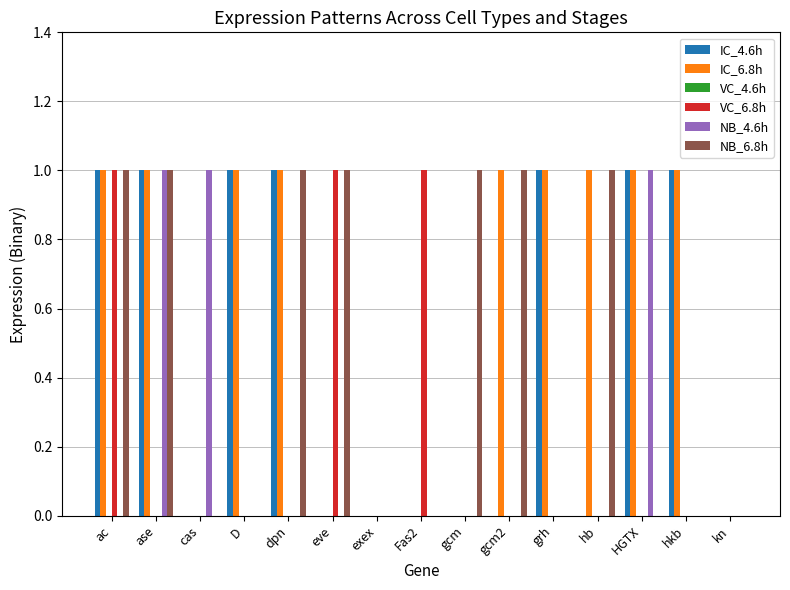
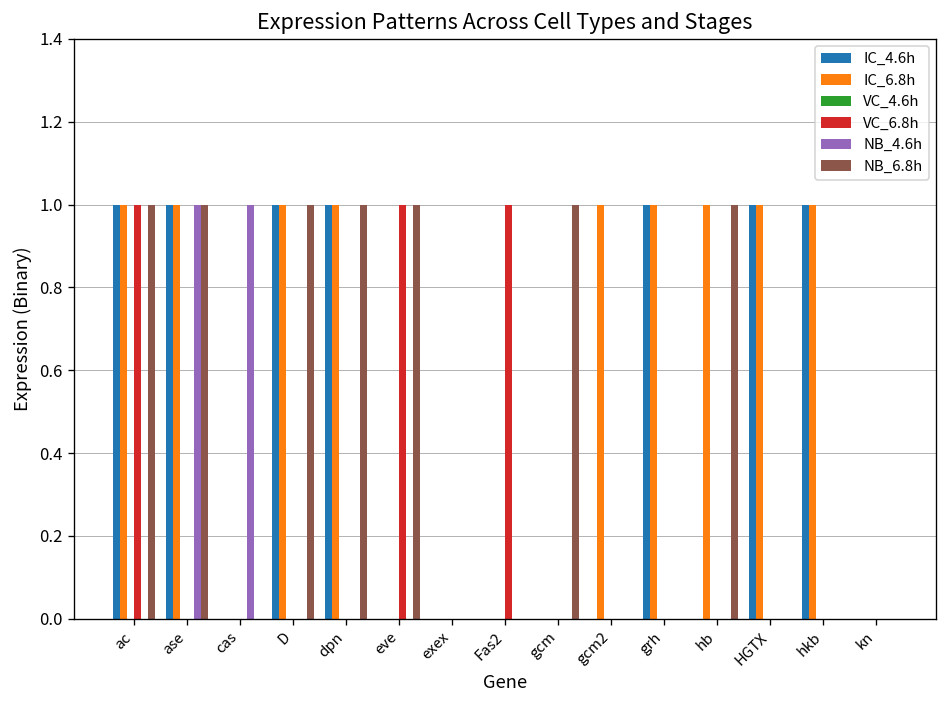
NB_6.8h, D: 0 -> 1
NB_6.8h, gcm2: 1 -> 0
NB_4.6h, HGTX: 1 -> 0
